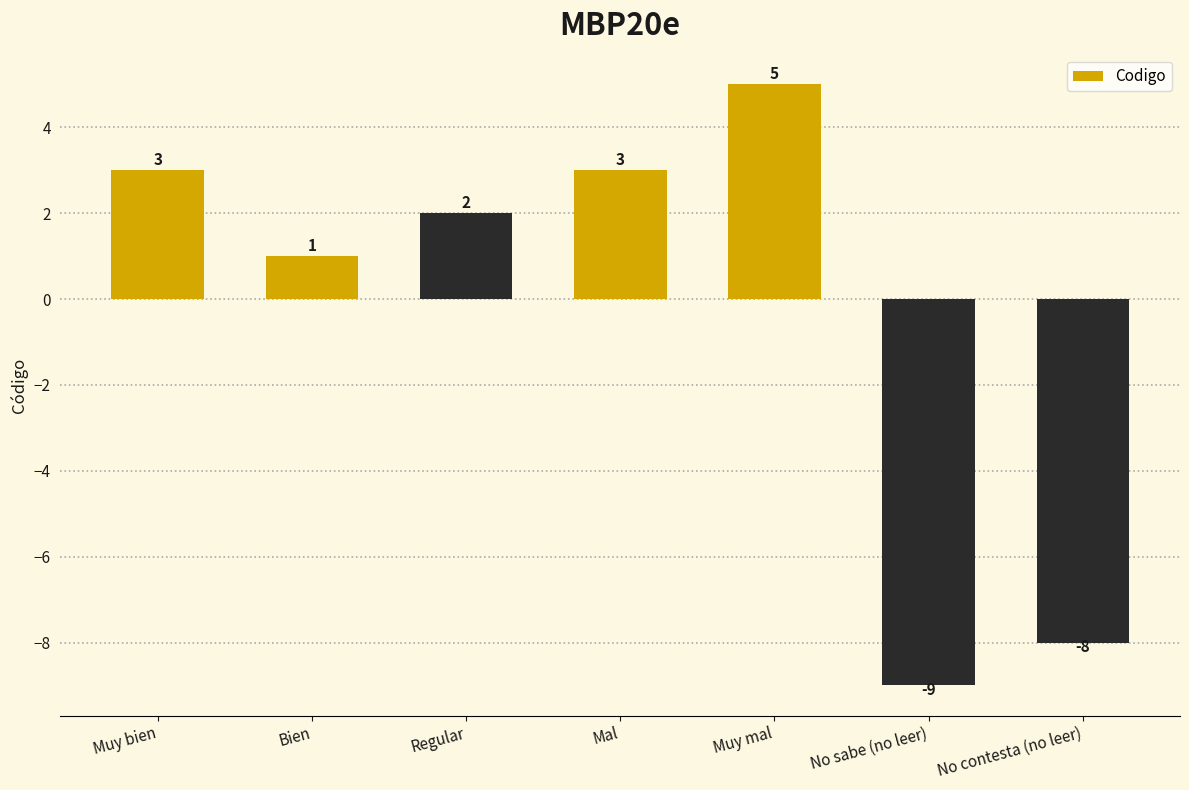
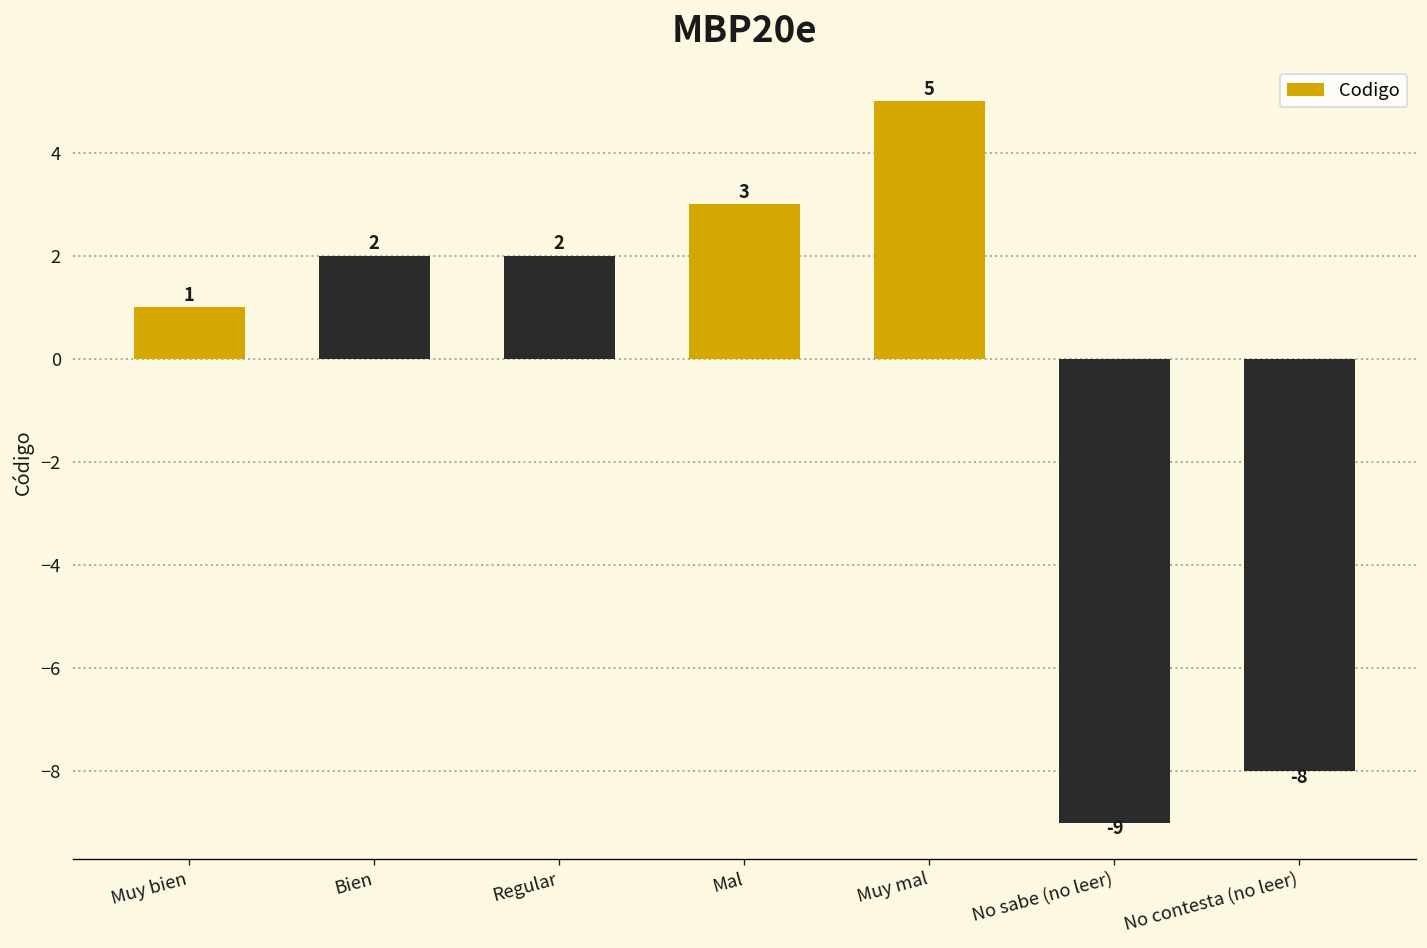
Muy bien: 3 -> 1
Bien: 1 -> 2
